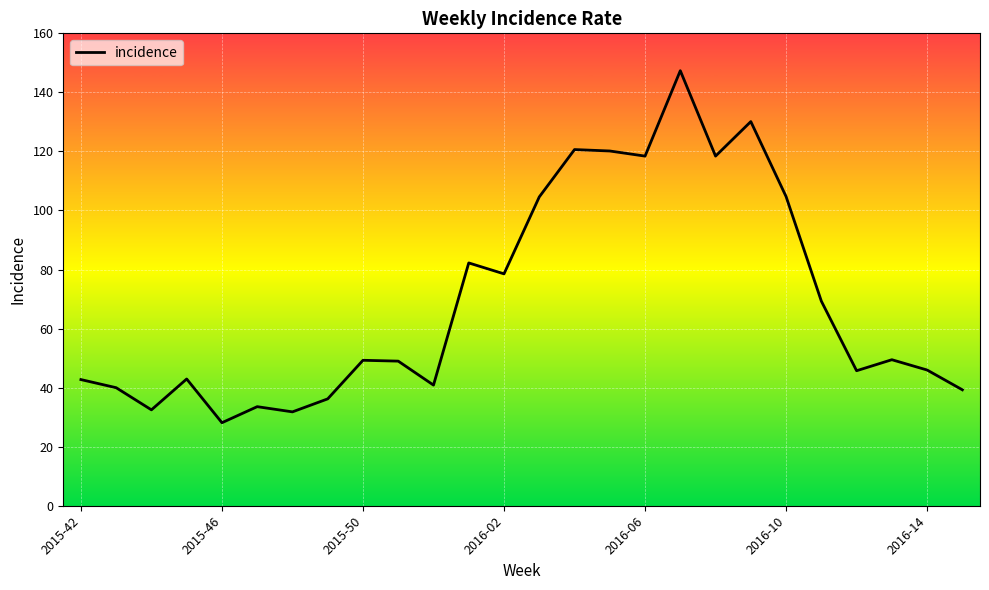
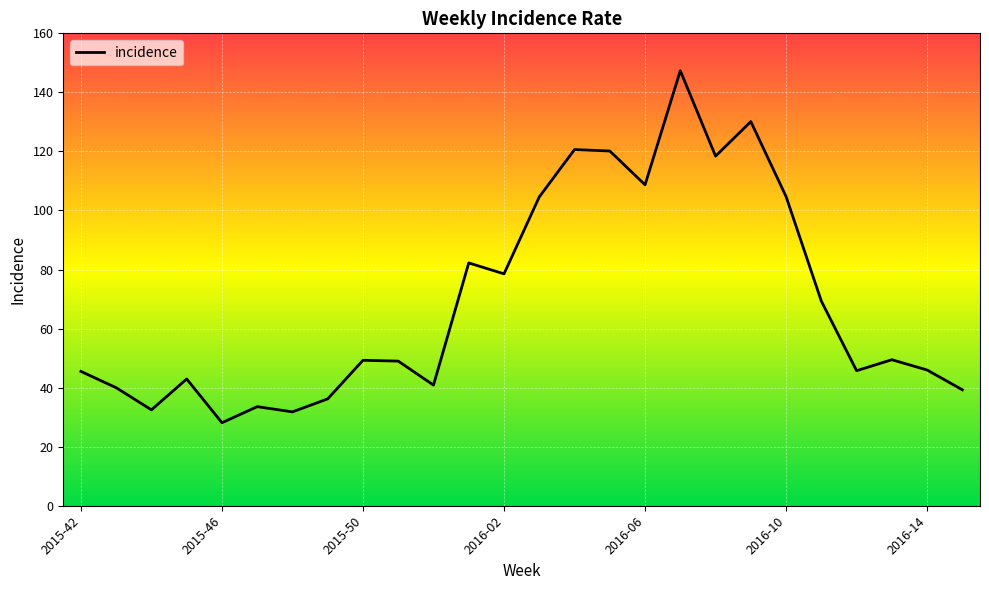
2015-42: 43 -> 46
2016-06: 118 -> 109
